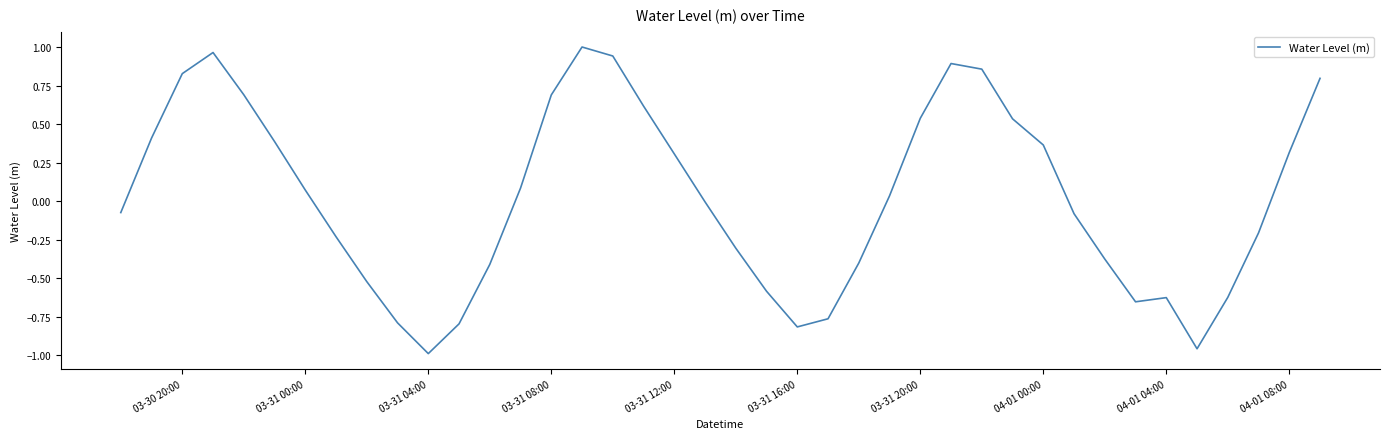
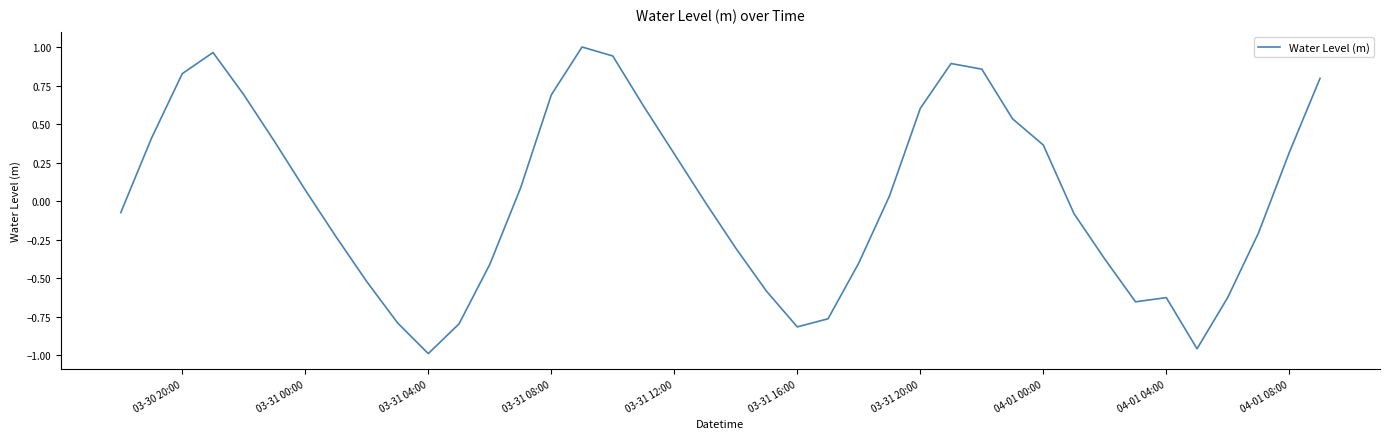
03-31 20:00: 0.54 -> 0.60
